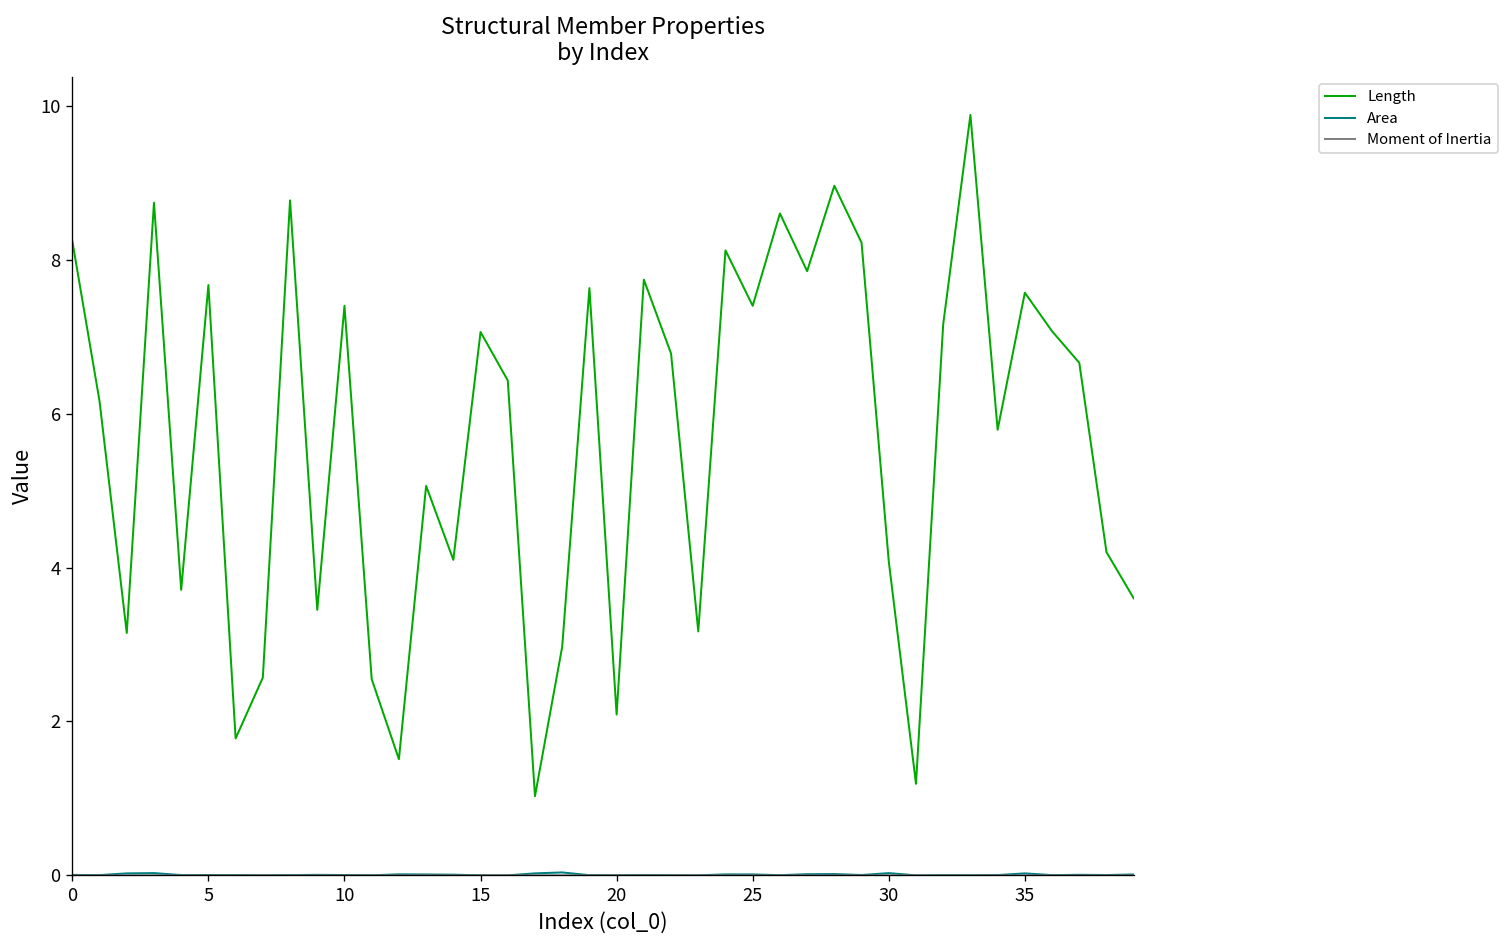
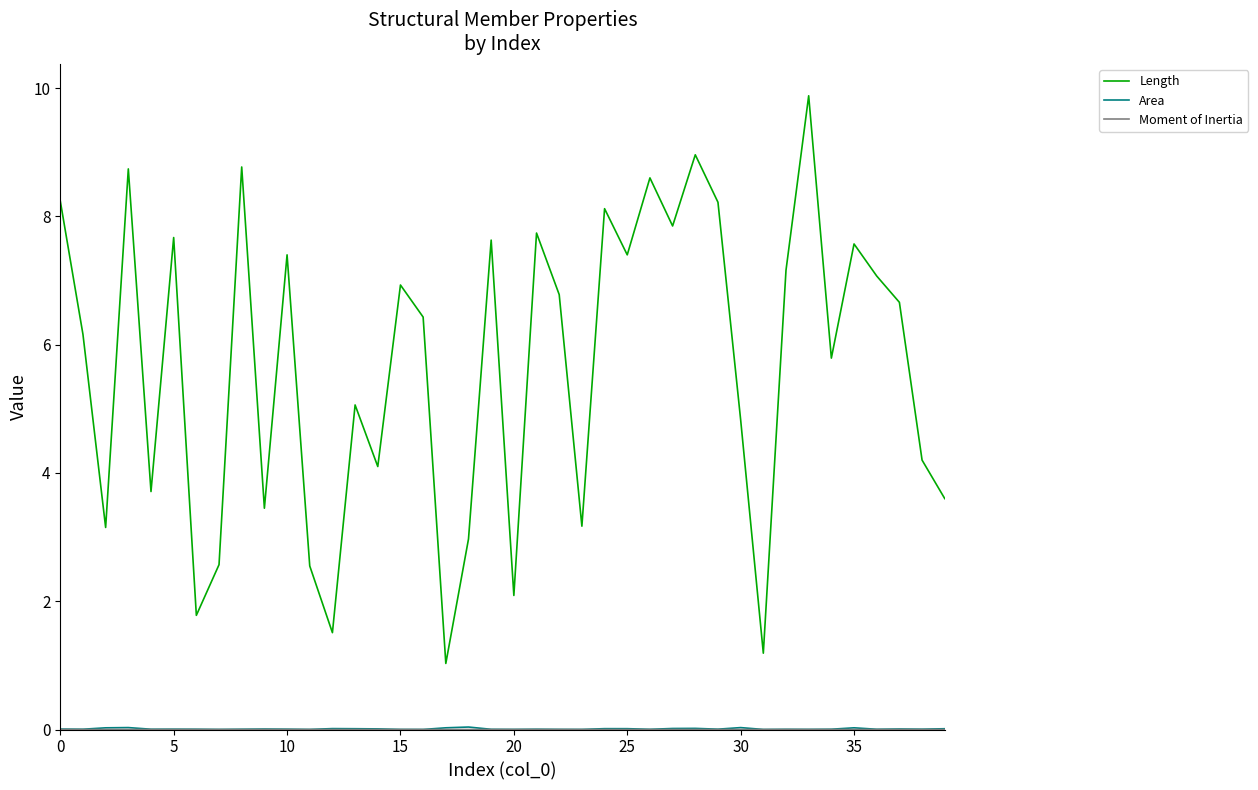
Length, 15: 7.1 -> 6.9
Length, 30: 4.1 -> 4.8
